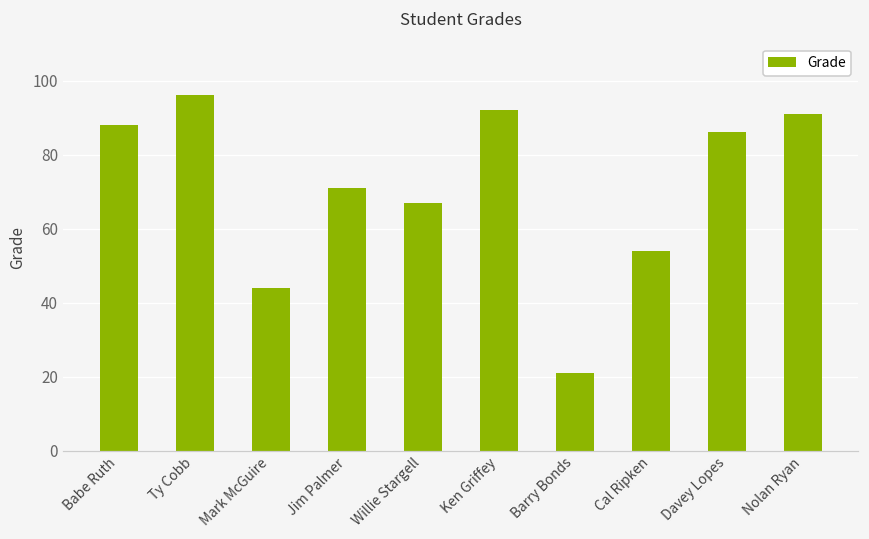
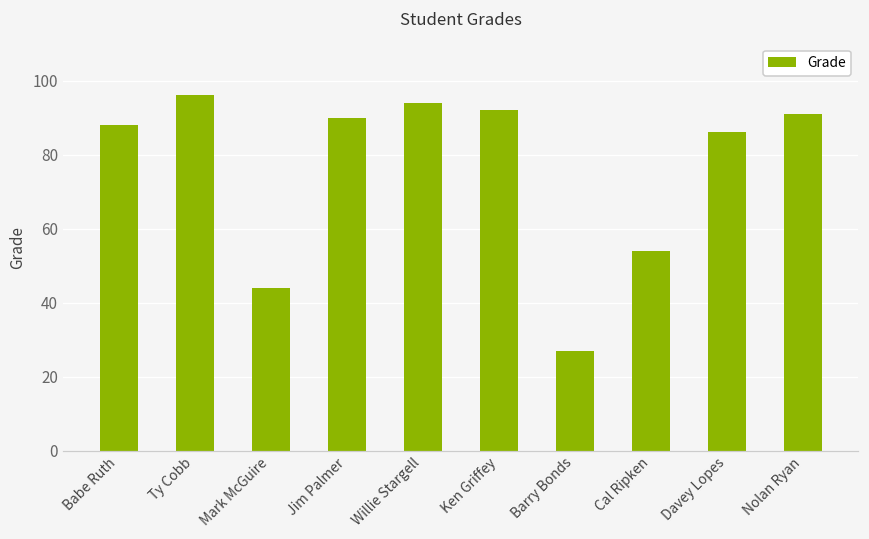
Jim Palmer: 71 -> 90
Willie Stargell: 67 -> 94
Barry Bonds: 21 -> 27
